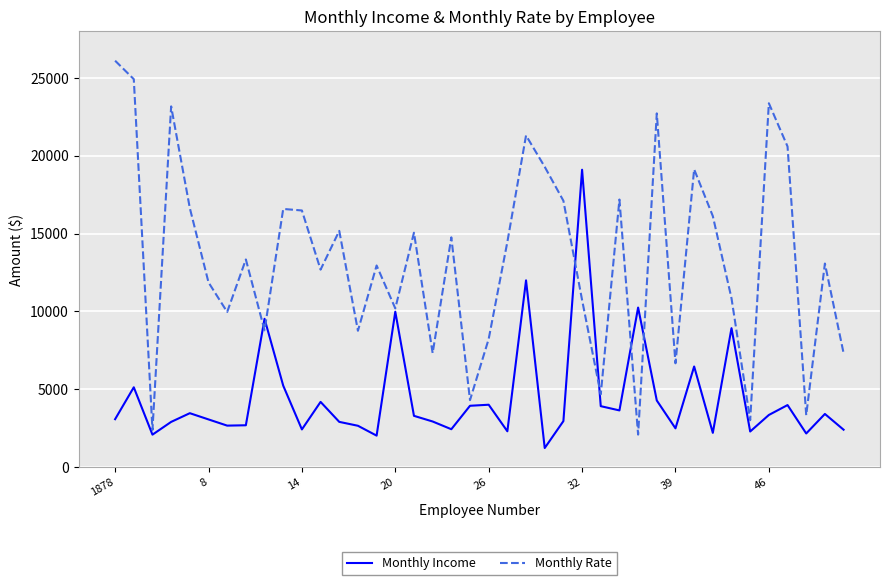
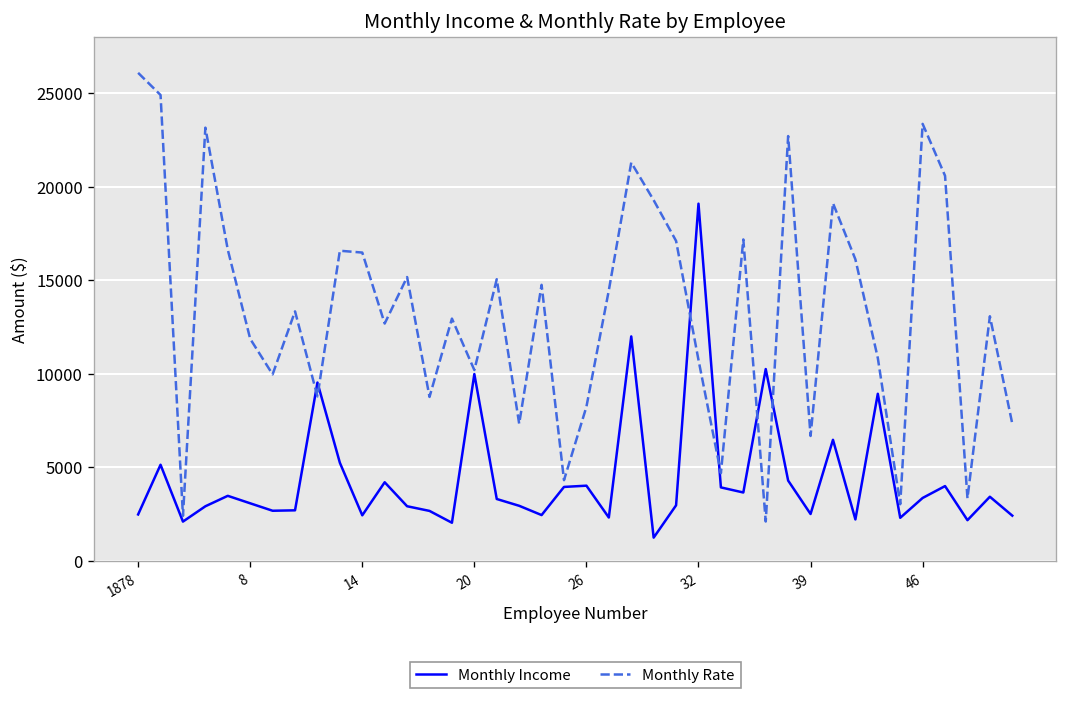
Monthly Income, 1878: 3100 -> 2500
